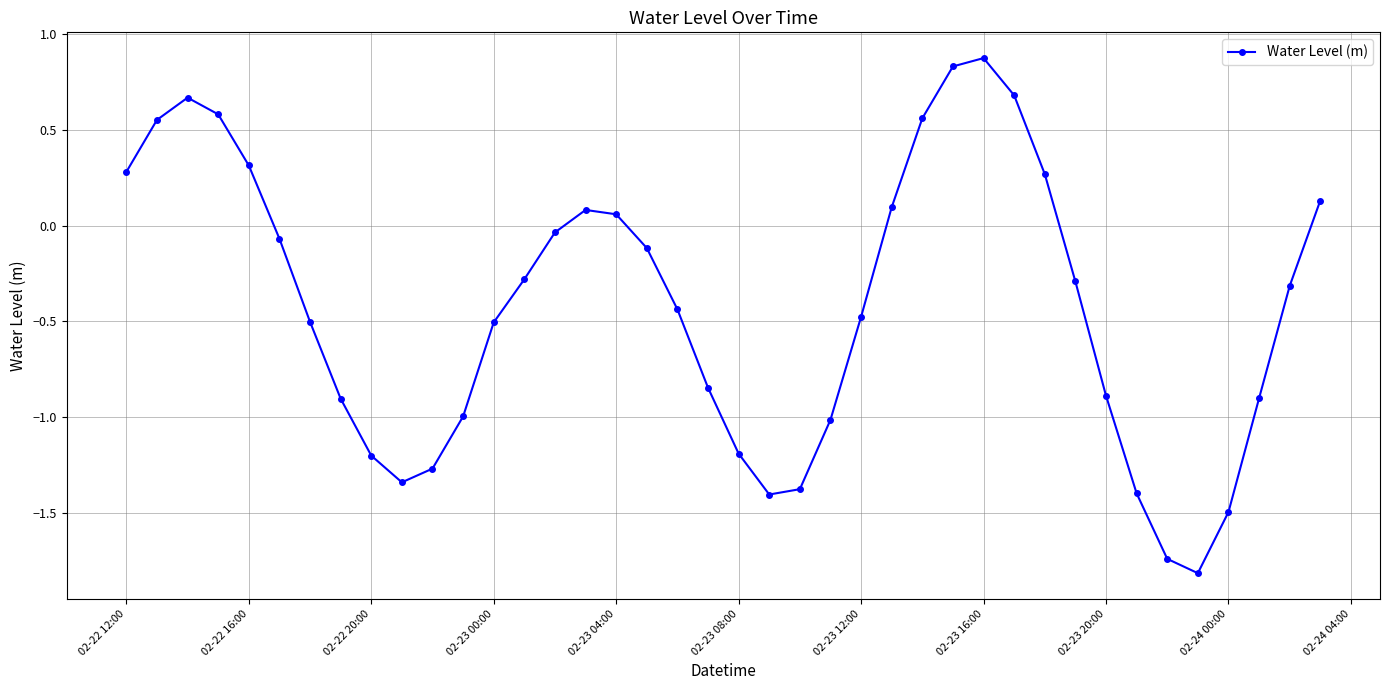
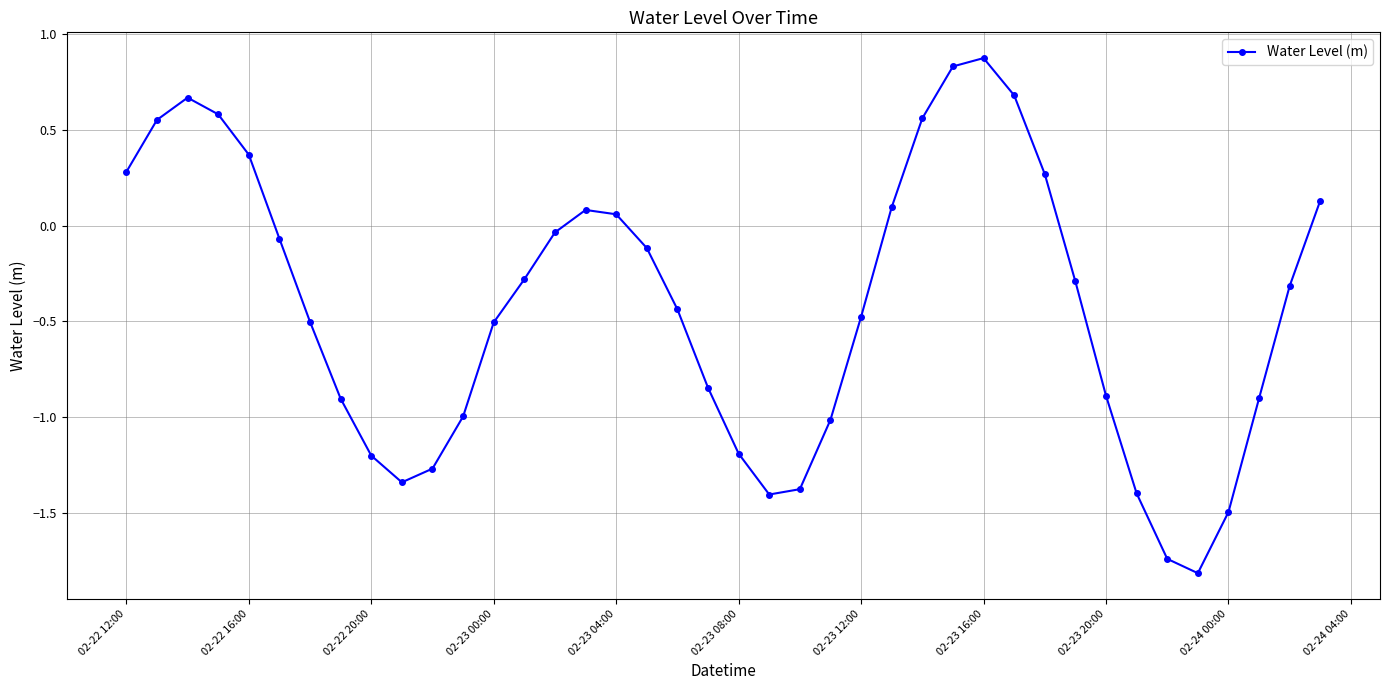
02-22 16:00: 0.31 -> 0.37
